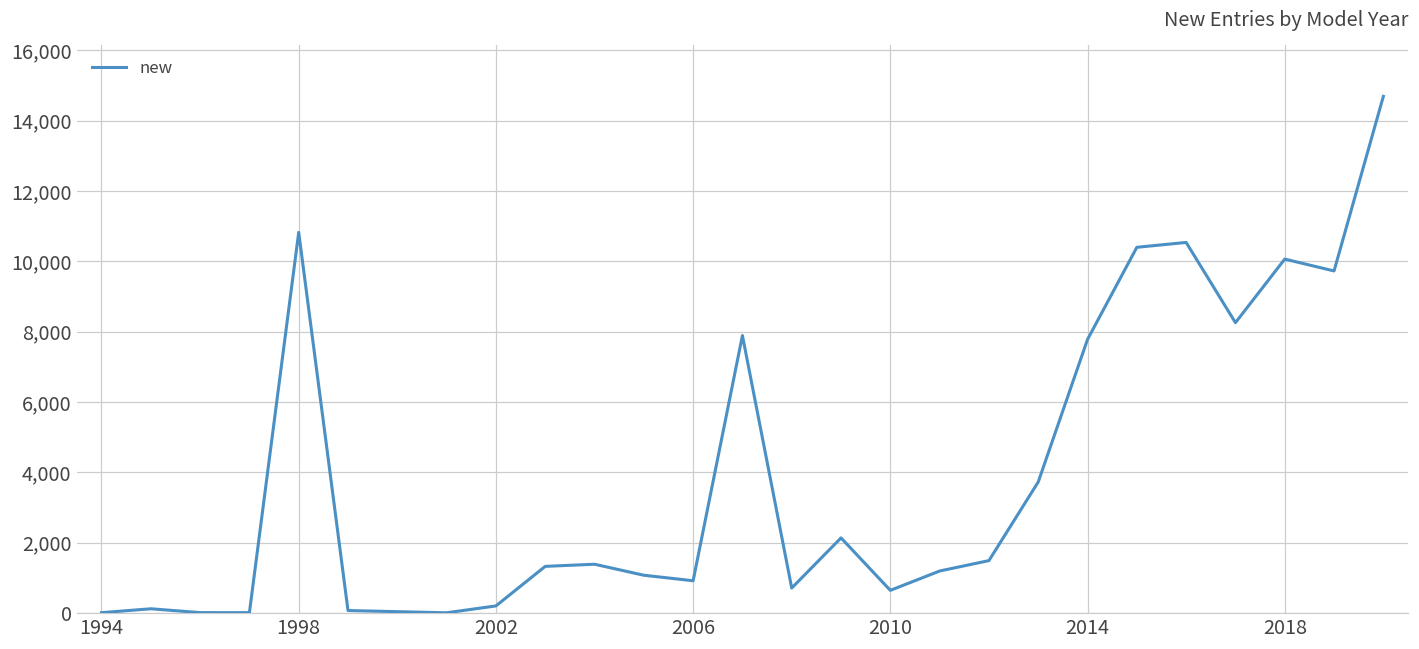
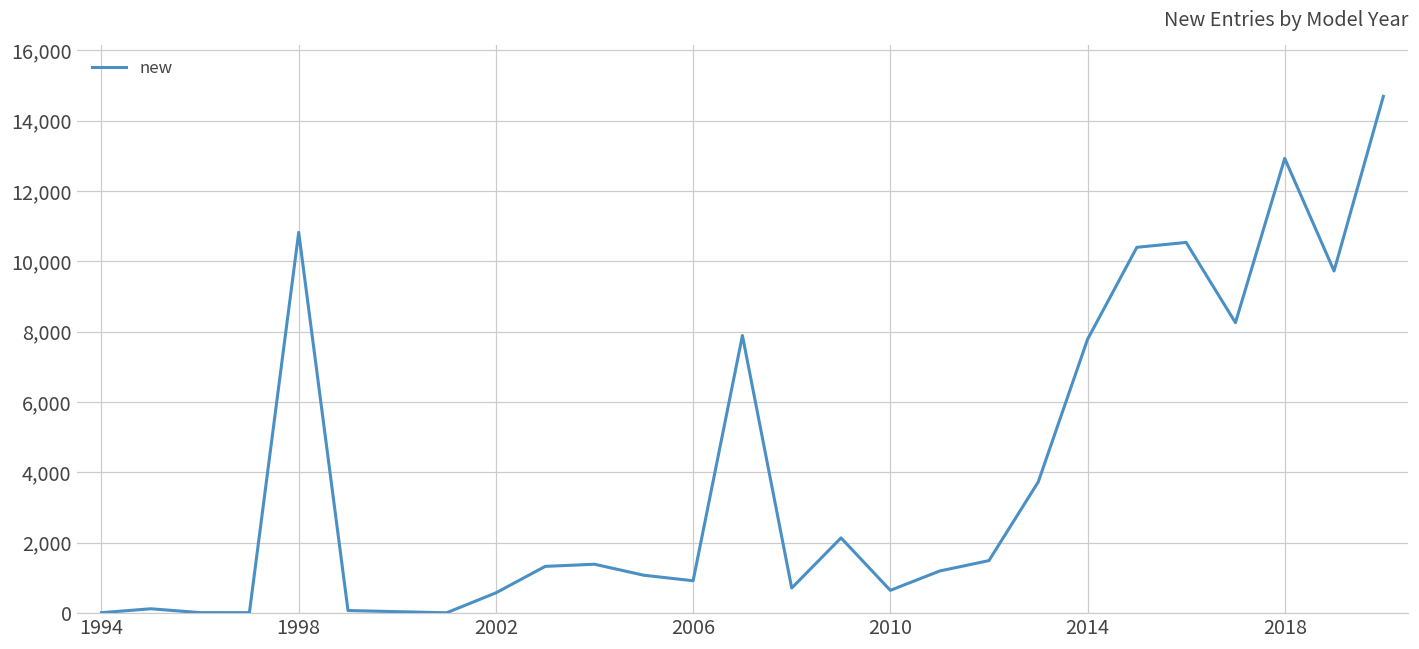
2002: 200 -> 600
2018: 10,100 -> 12,900
